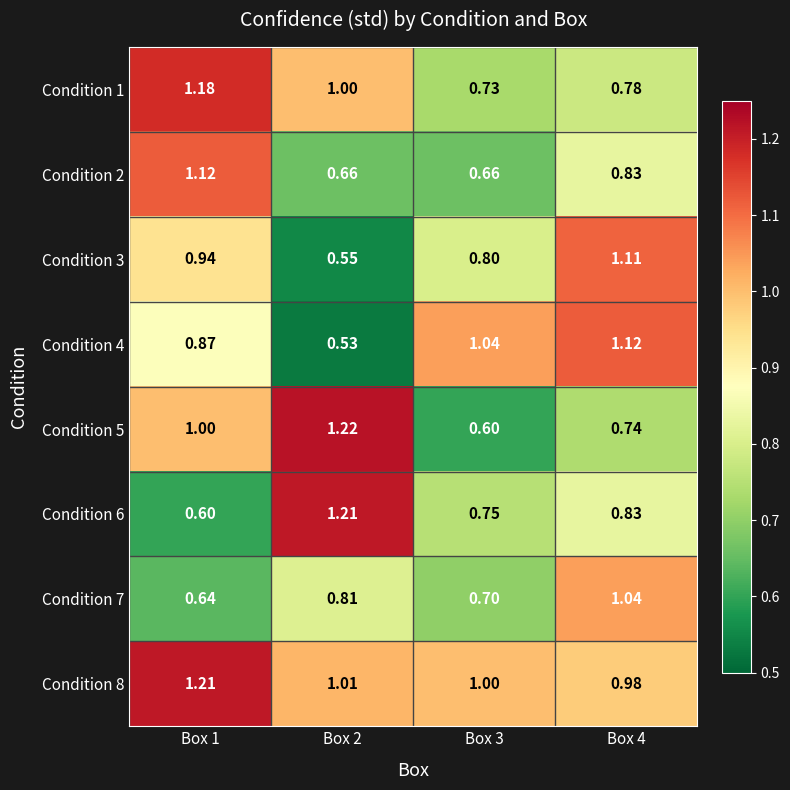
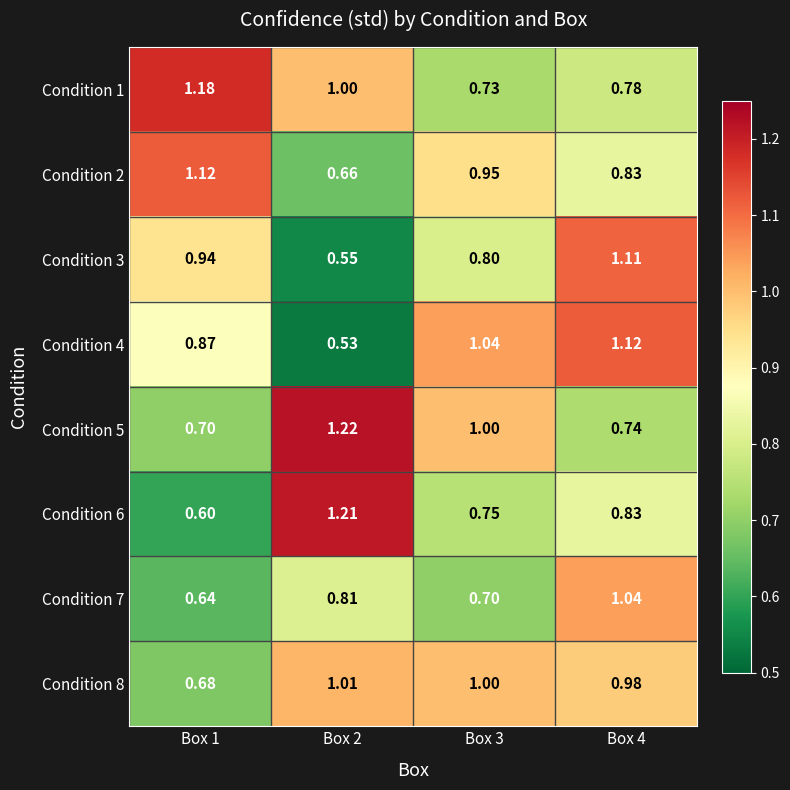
Condition 2, Box 3: 0.66 -> 0.95
Condition 5, Box 1: 1.00 -> 0.70
Condition 5, Box 3: 0.60 -> 1.00
Condition 8, Box 1: 1.21 -> 0.68
